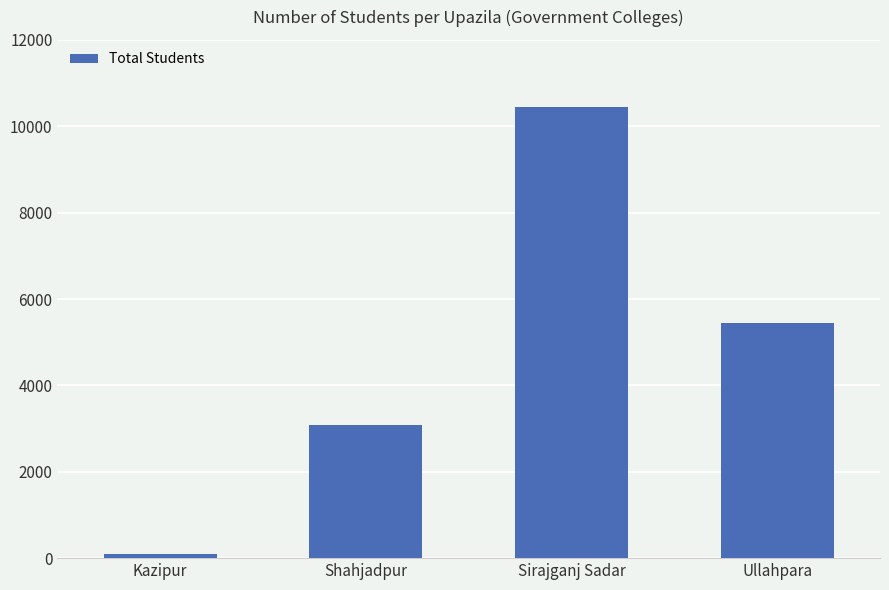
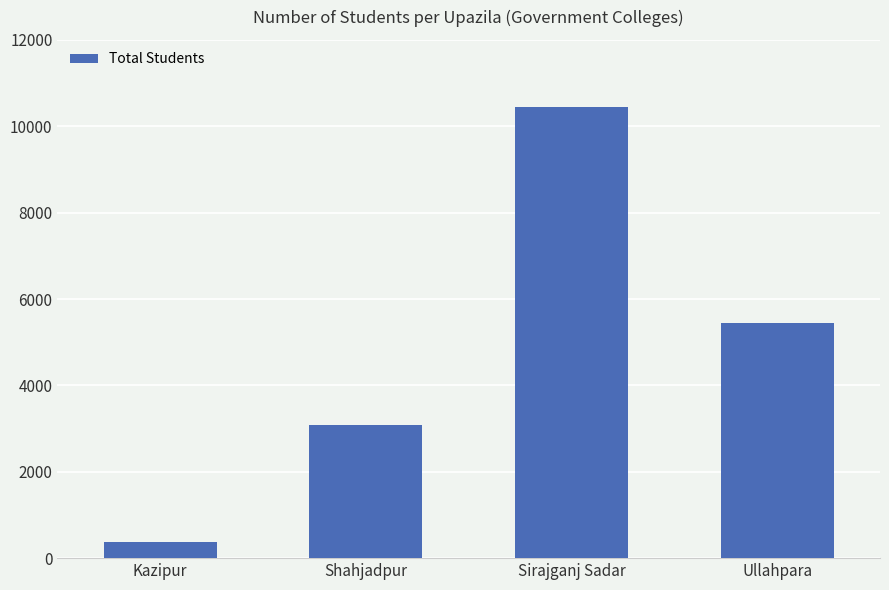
Kazipur: 100 -> 400
